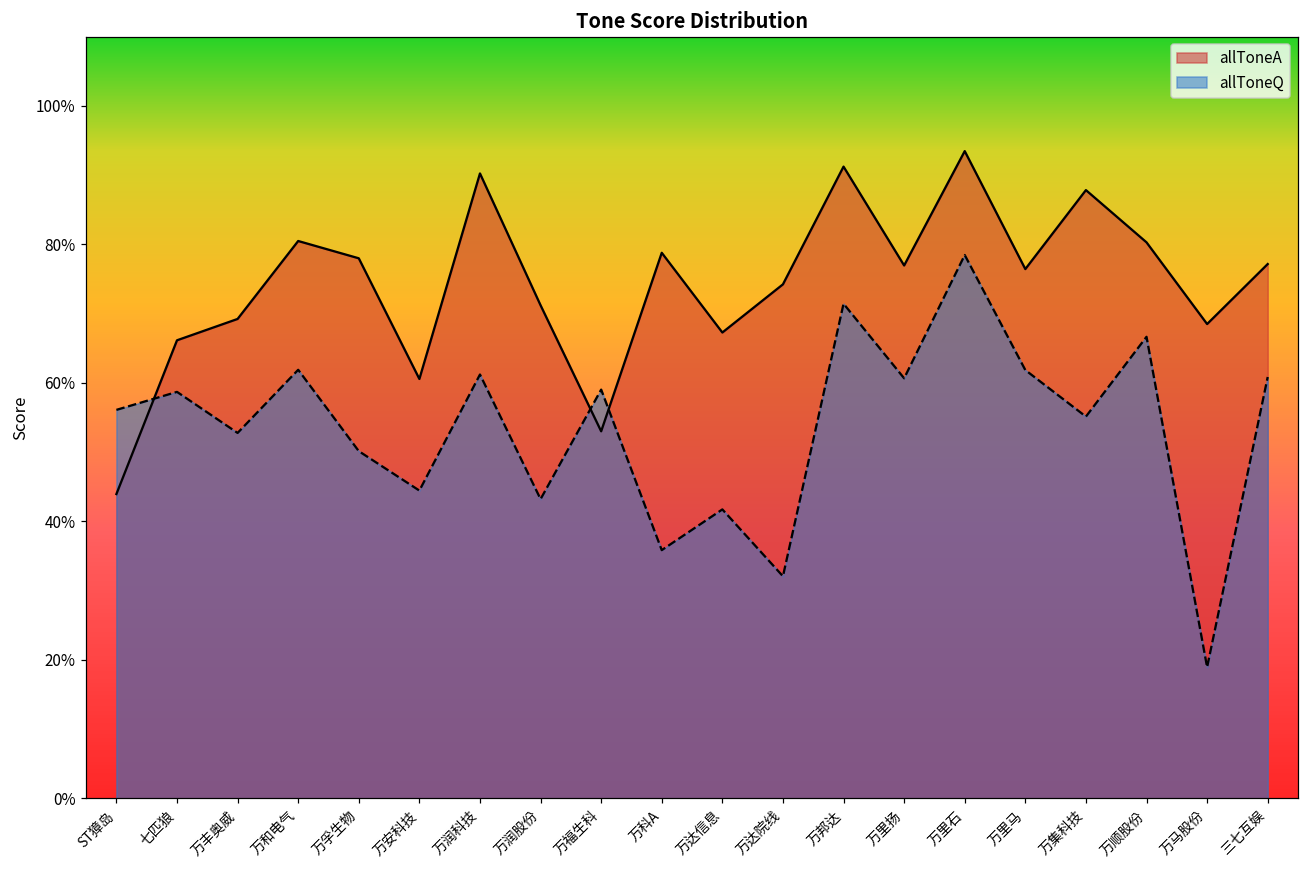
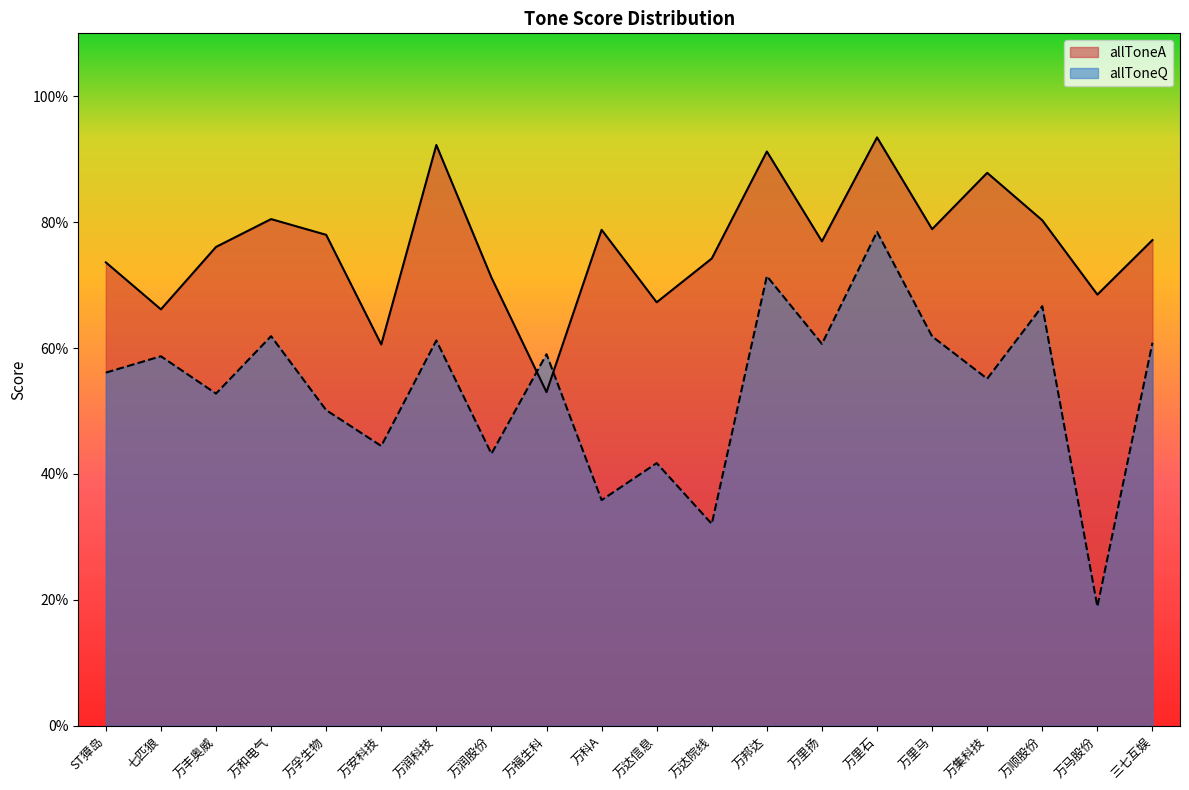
allToneA, ST獐岛: 44% -> 74%
allToneA, 万丰奥威: 69% -> 76%
allToneA, 万润科技: 90% -> 92%
allToneA, 万里马: 76% -> 79%
